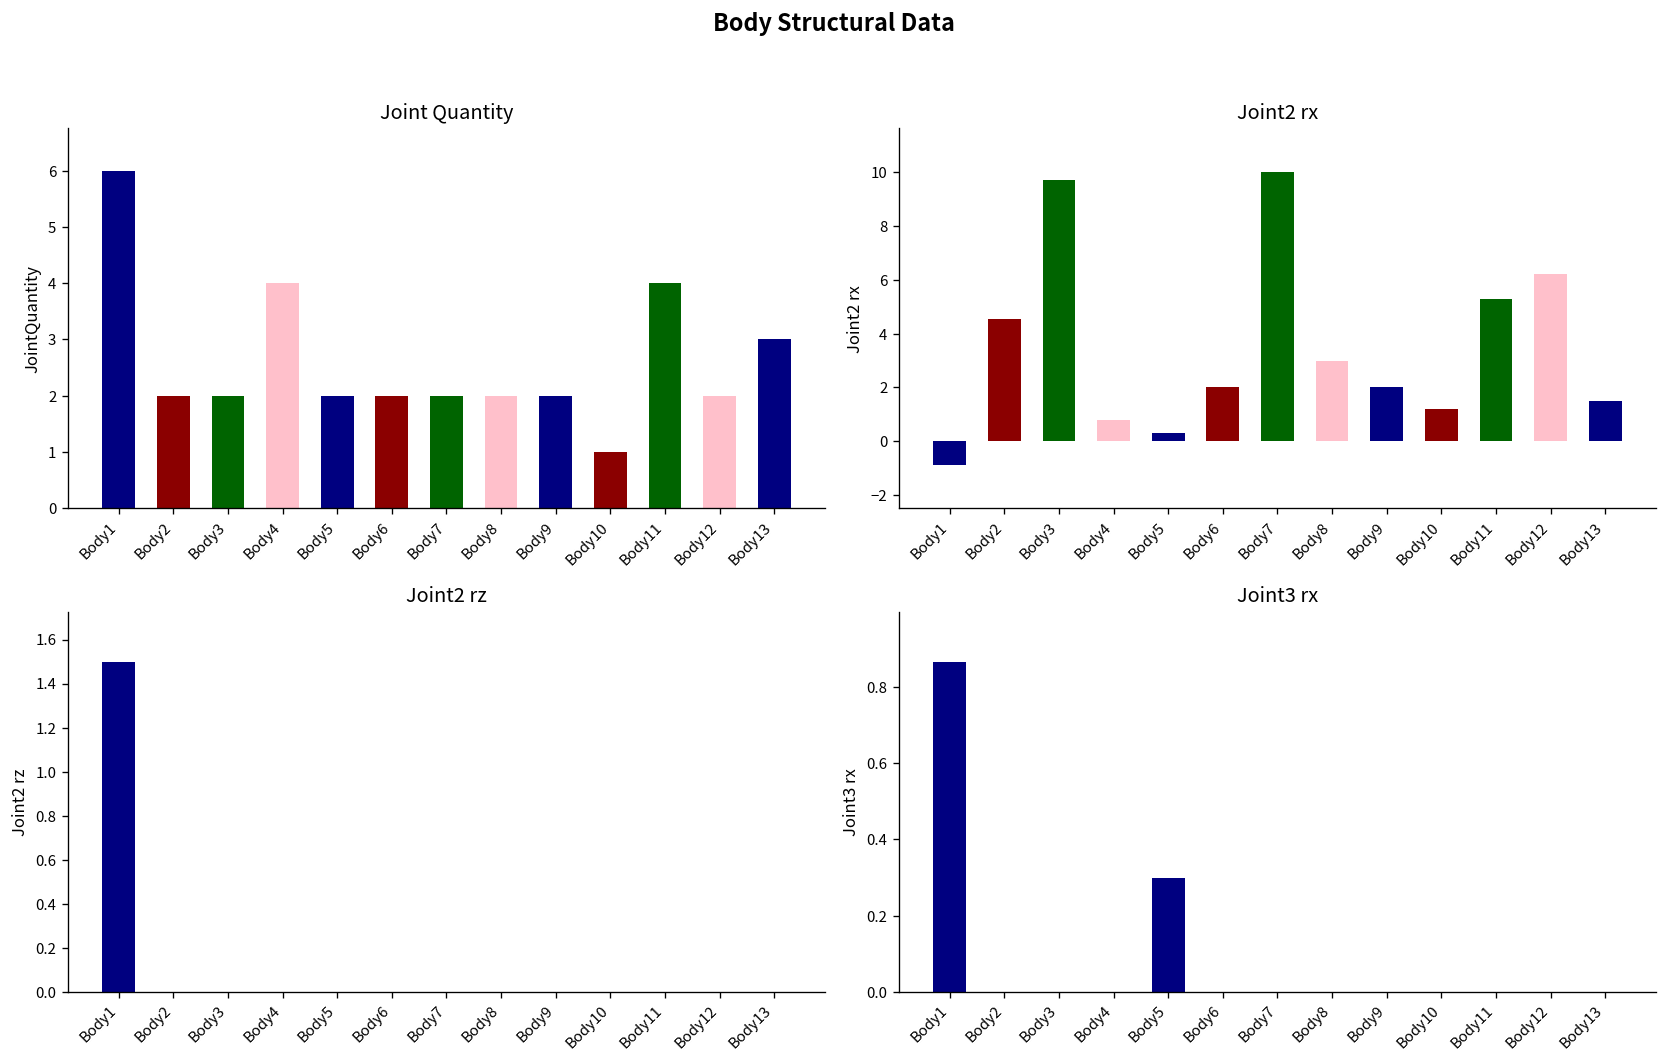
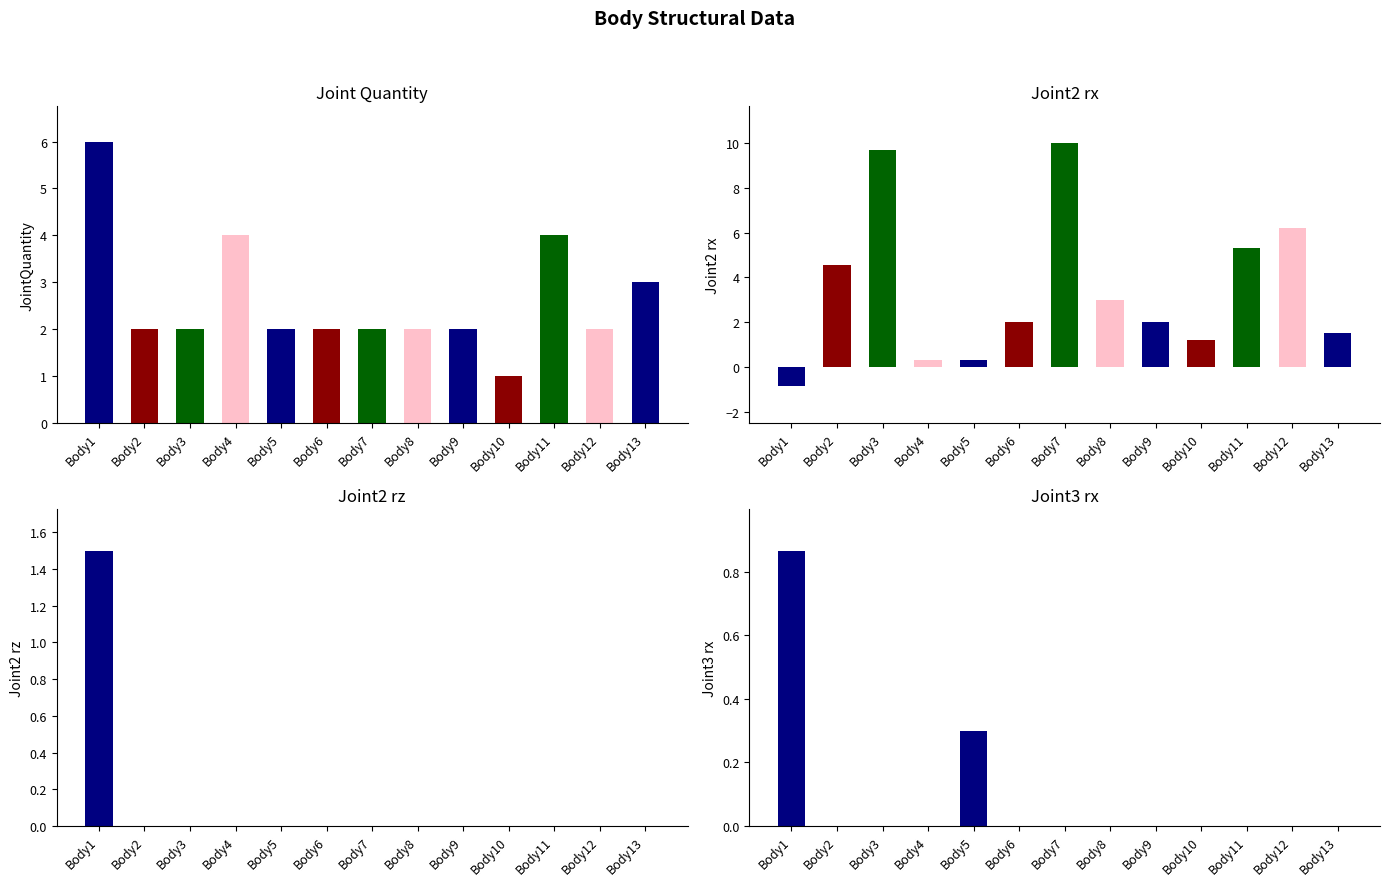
Joint2 rx, Body4: 0.8 -> 0.3
